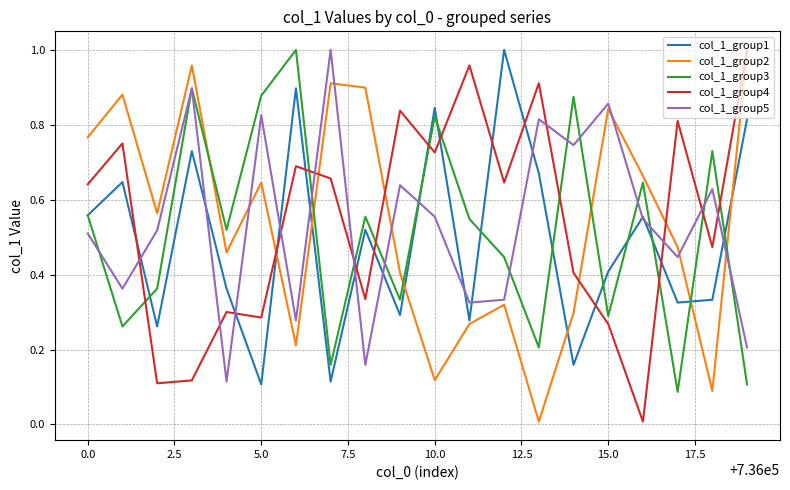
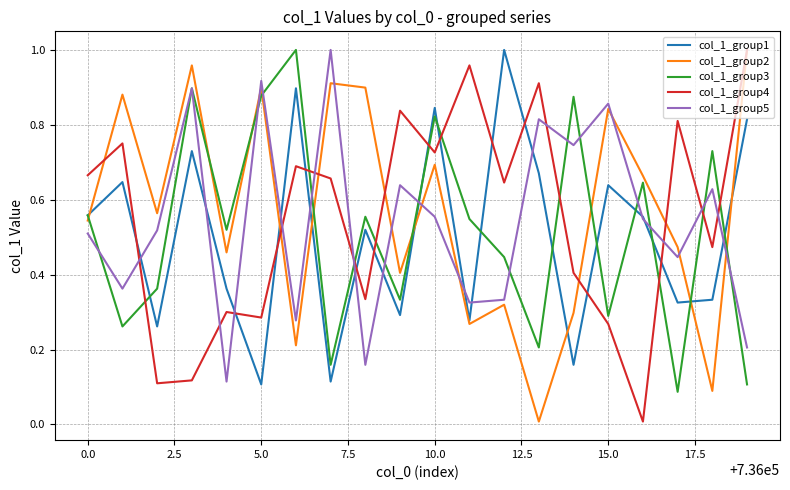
col_1_group2, 0.0: 0.77 -> 0.54
col_1_group4, 0.0: 0.64 -> 0.67
col_1_group2, 5.0: 0.65 -> 0.90
col_1_group5, 5.0: 0.83 -> 0.92
col_1_group2, 10.0: 0.12 -> 0.69
col_1_group1, 15.0: 0.41 -> 0.64
